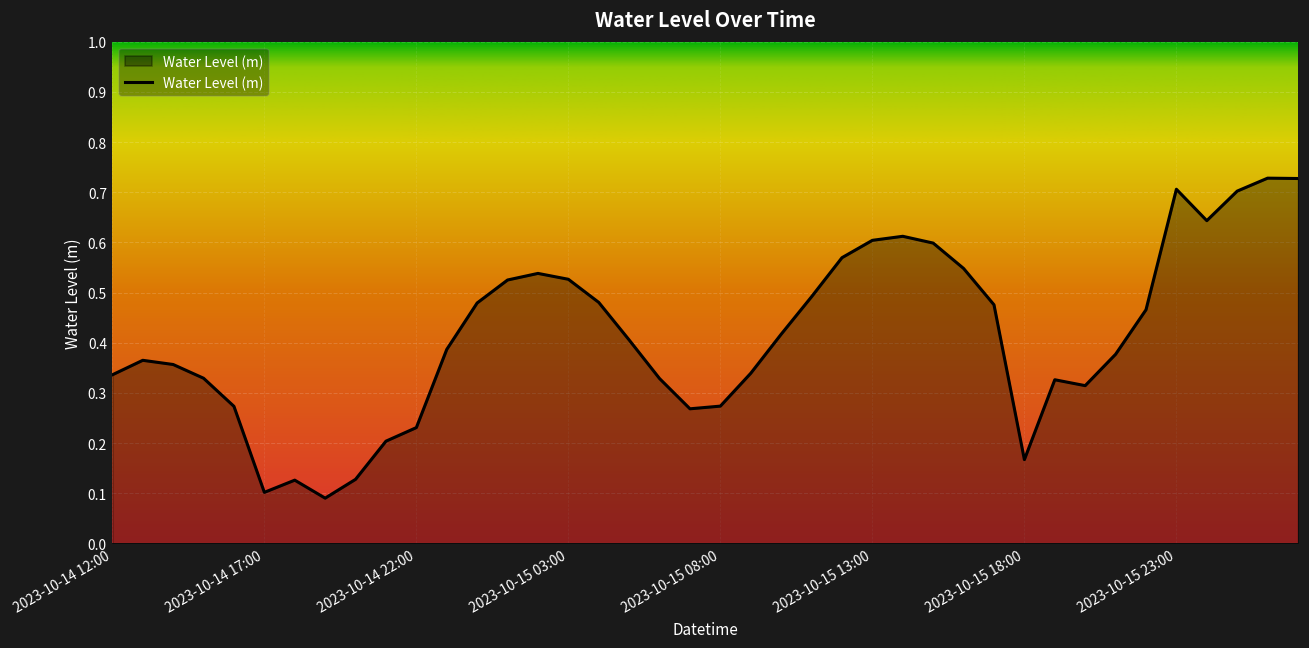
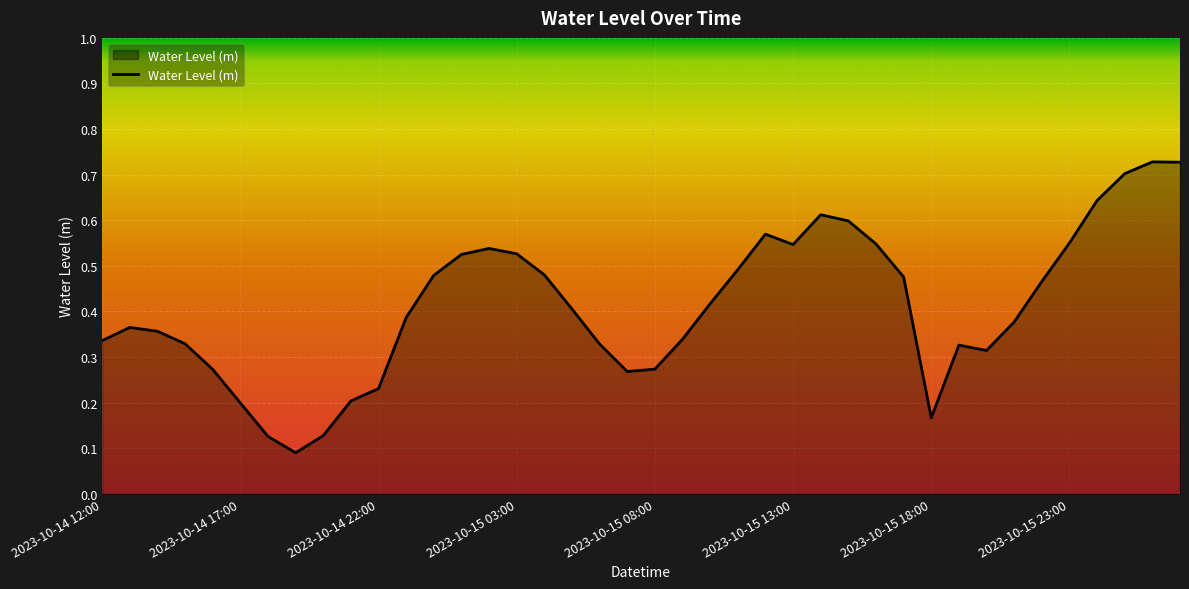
2023-10-14 17:00: 0.10 -> 0.20
2023-10-15 13:00: 0.60 -> 0.55
2023-10-15 23:00: 0.71 -> 0.55
